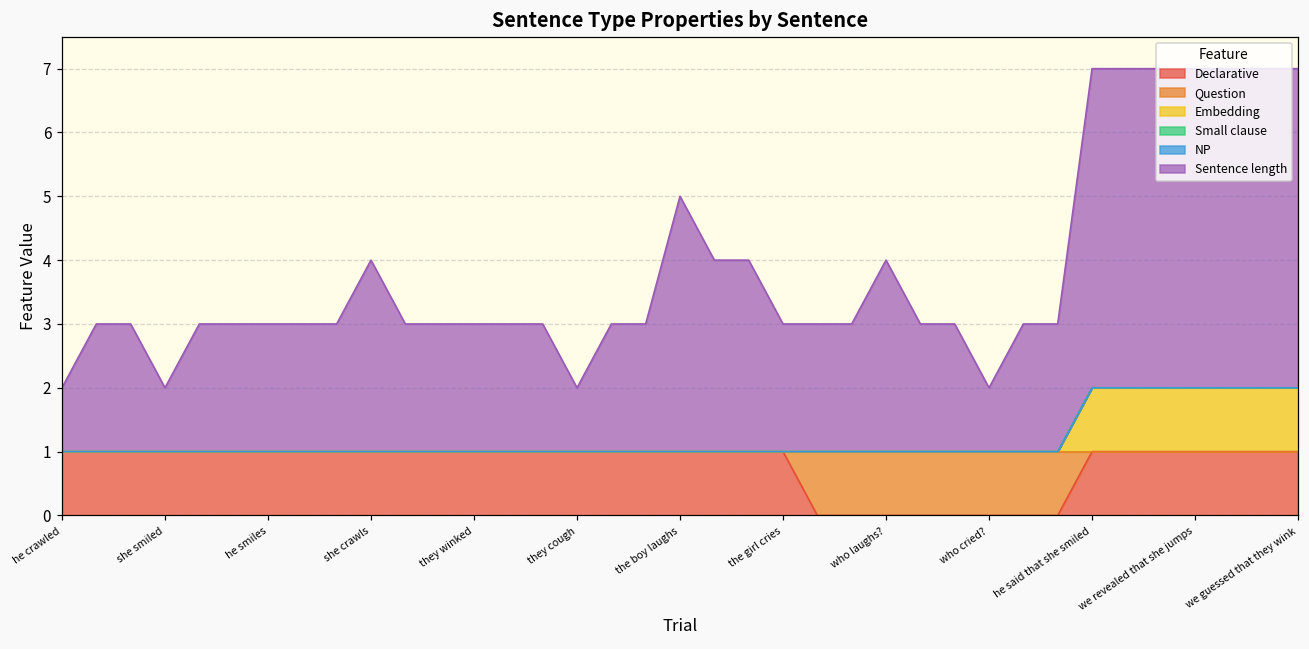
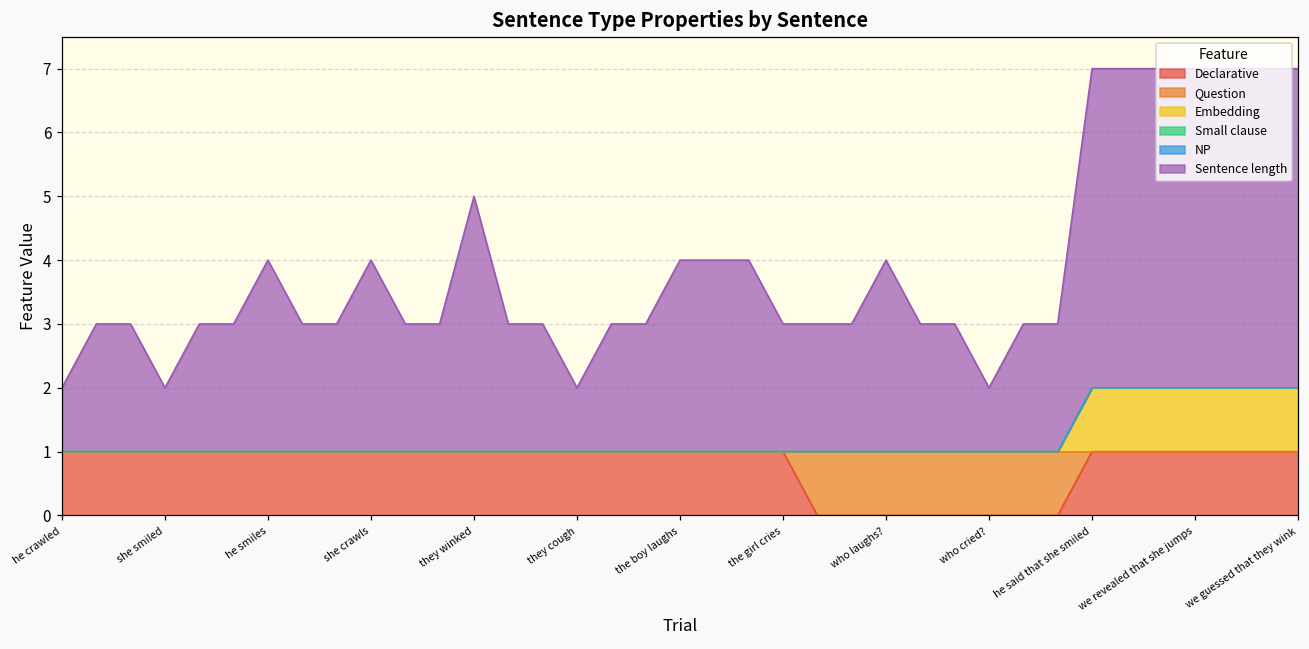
Sentence length, he smiles: 2 -> 3
Sentence length, they winked: 2 -> 4
Sentence length, the boy laughs: 4 -> 3
